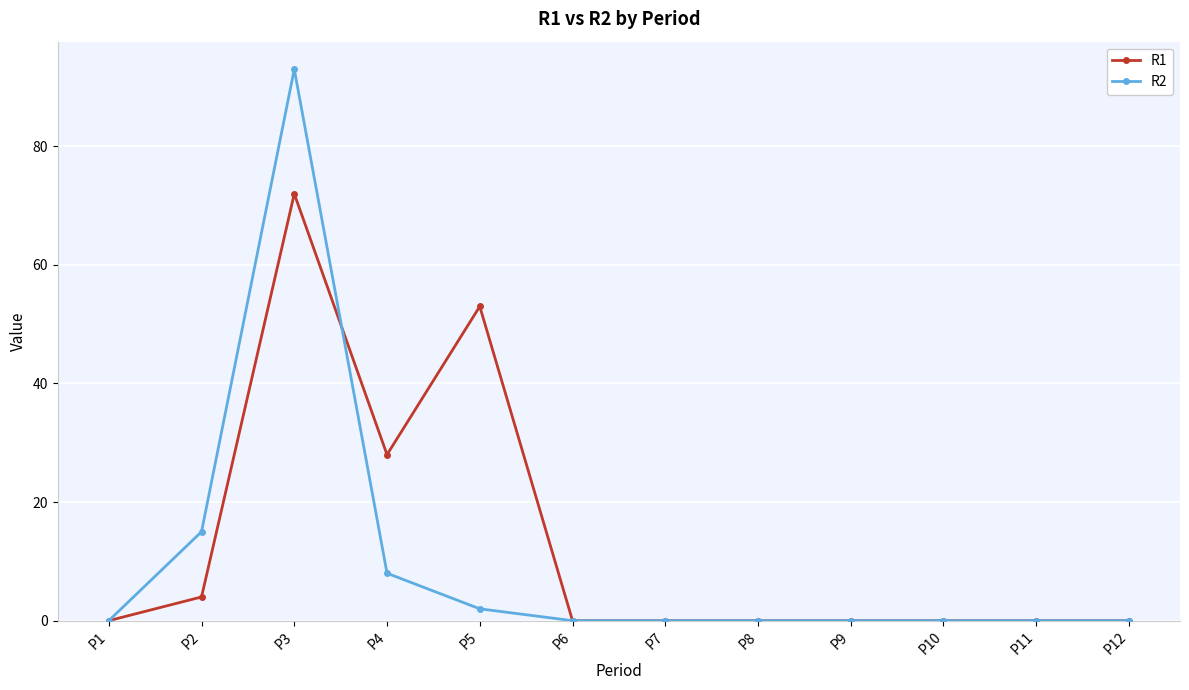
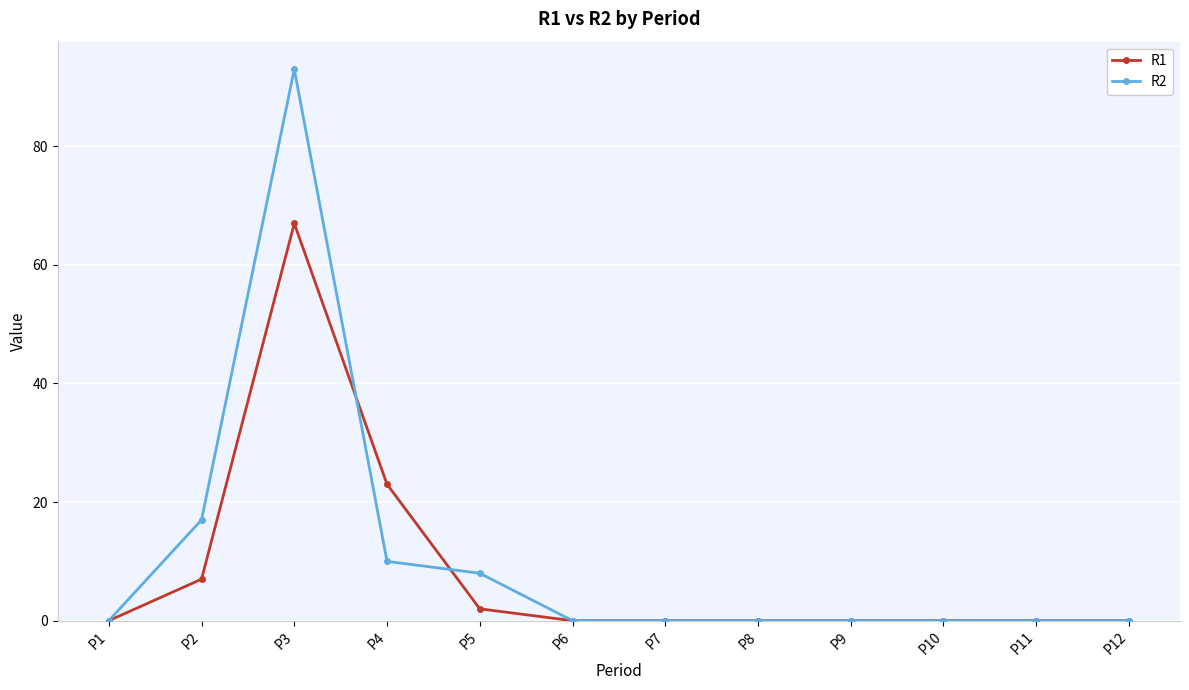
R1, P2: 4 -> 7
R2, P2: 15 -> 17
R1, P3: 72 -> 67
R1, P4: 28 -> 23
R2, P4: 8 -> 10
R1, P5: 53 -> 2
R2, P5: 2 -> 8
